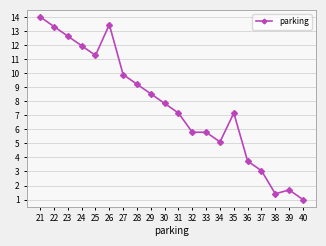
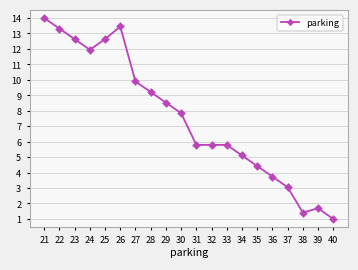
25: 11.3 -> 12.6
31: 7.2 -> 5.8
35: 7.2 -> 4.4
